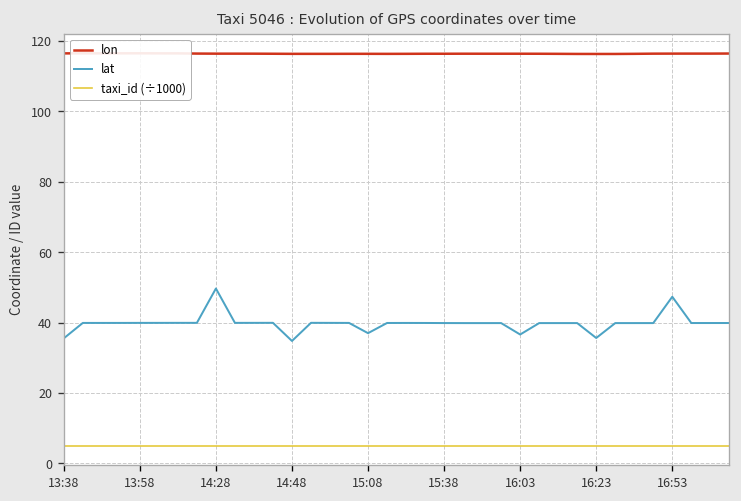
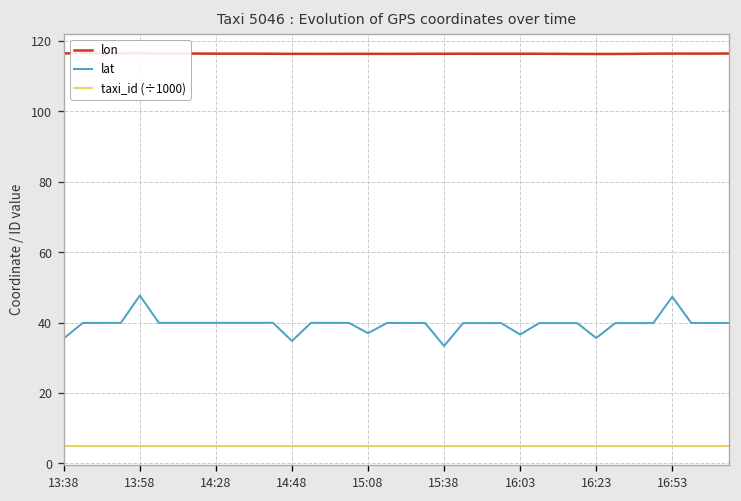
lat, 13:58: 40 -> 48
lat, 14:28: 50 -> 40
lat, 15:38: 40 -> 33
